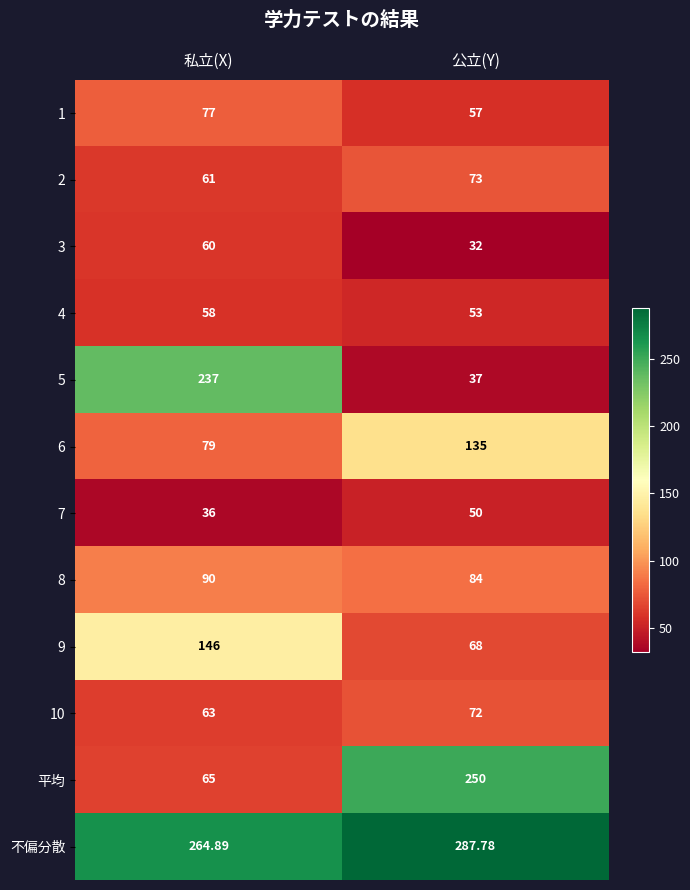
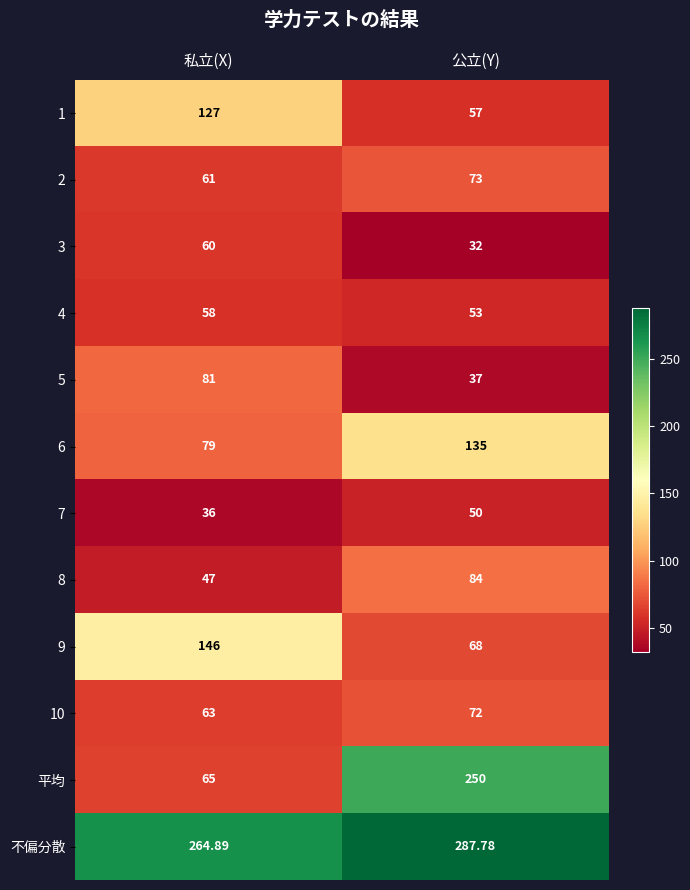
1, 私立(X): 77 -> 127
5, 私立(X): 237 -> 81
8, 私立(X): 90 -> 47
